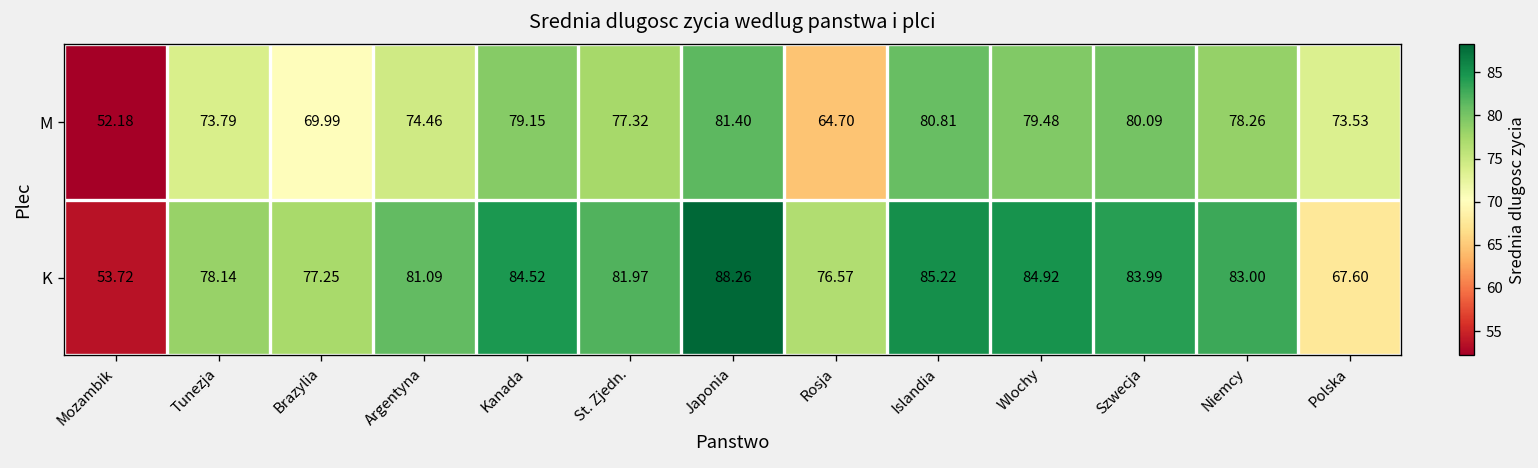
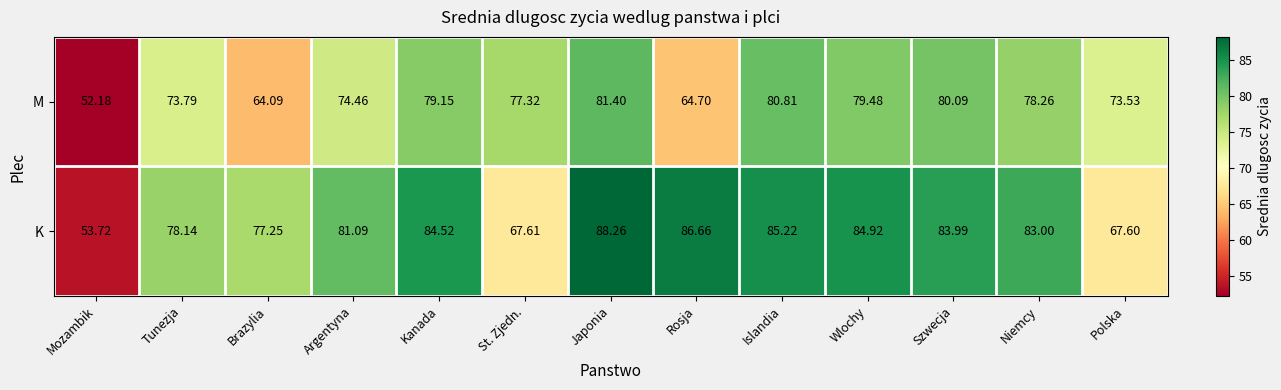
M, Brazylia: 69.99 -> 64.09
K, St. Zjedn.: 81.97 -> 67.61
K, Rosja: 76.57 -> 86.66
